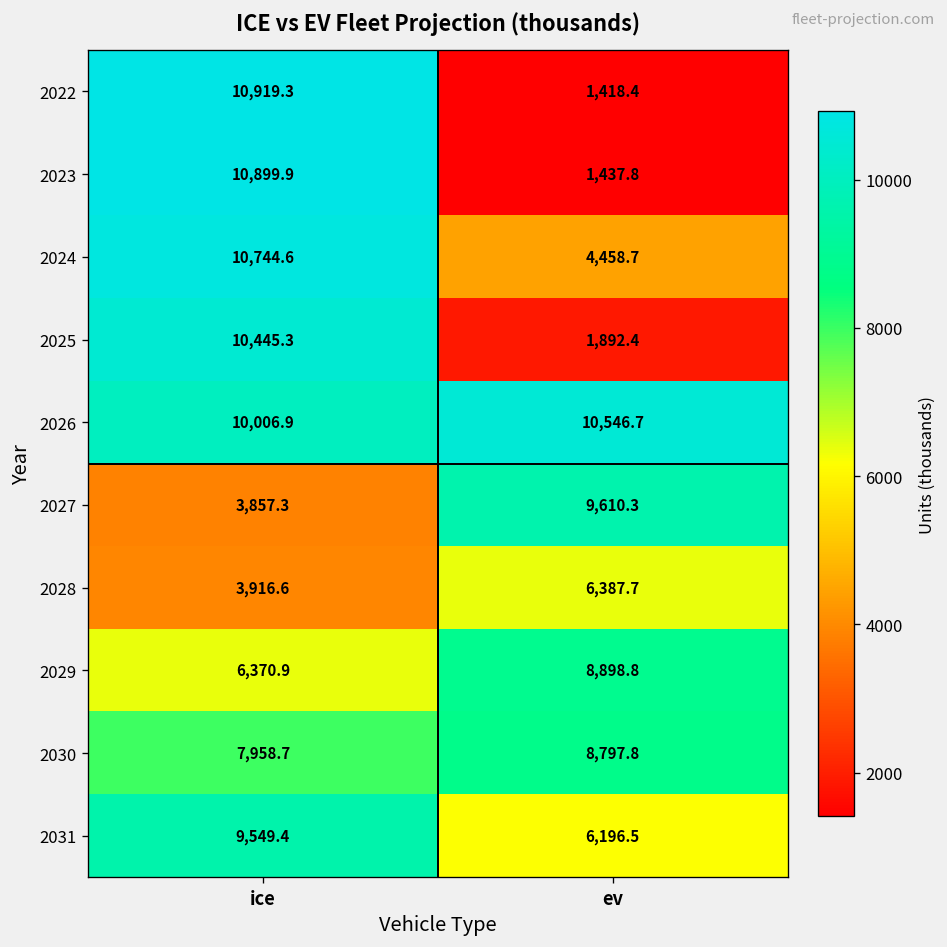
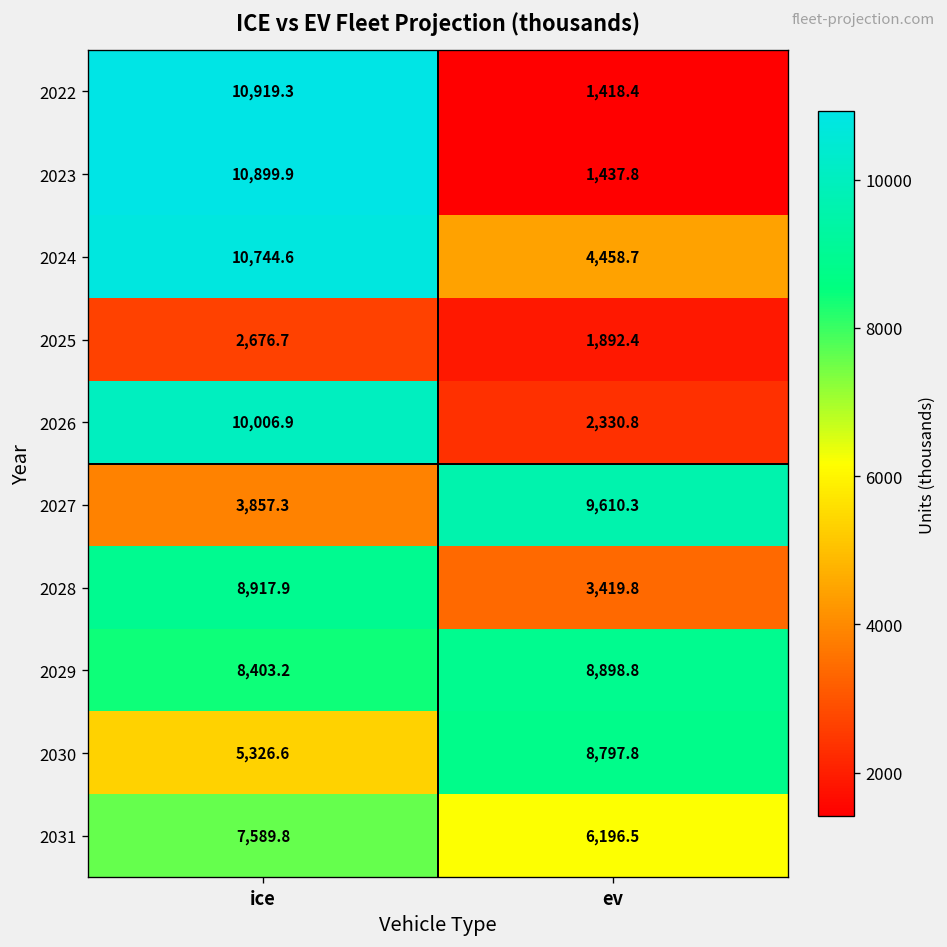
2025, ice: 10,445.3 -> 2,676.7
2026, ev: 10,546.7 -> 2,330.8
2028, ice: 3,916.6 -> 8,917.9
2028, ev: 6,387.7 -> 3,419.8
2029, ice: 6,370.9 -> 8,403.2
2030, ice: 7,958.7 -> 5,326.6
2031, ice: 9,549.4 -> 7,589.8
